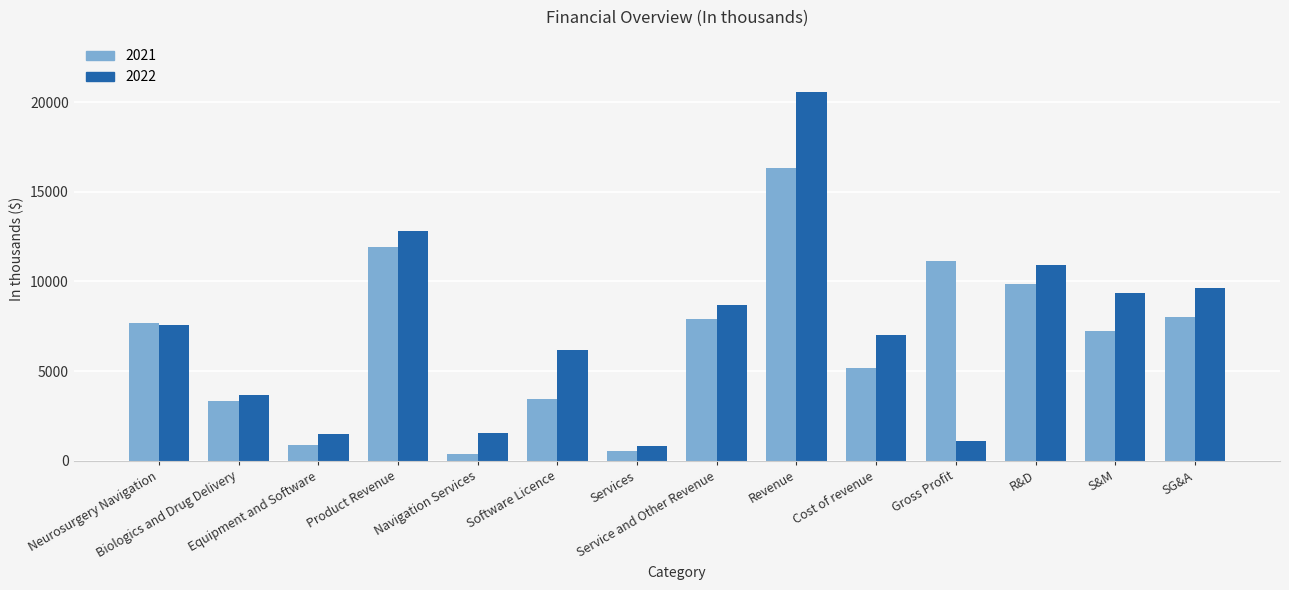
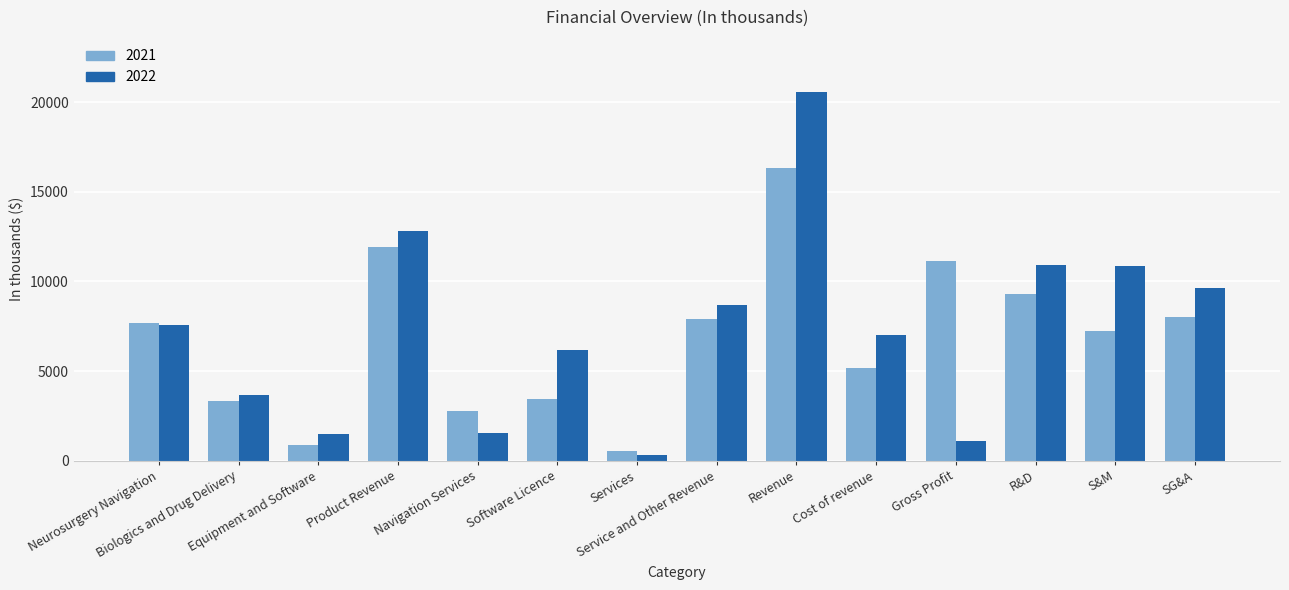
2021, Navigation Services: 400 -> 2800
2022, Services: 800 -> 300
2021, R&D: 9900 -> 9300
2022, S&M: 9400 -> 10900
